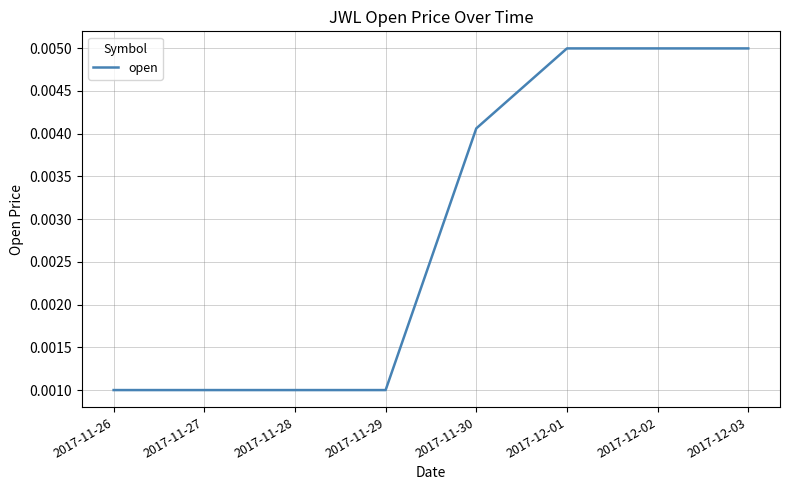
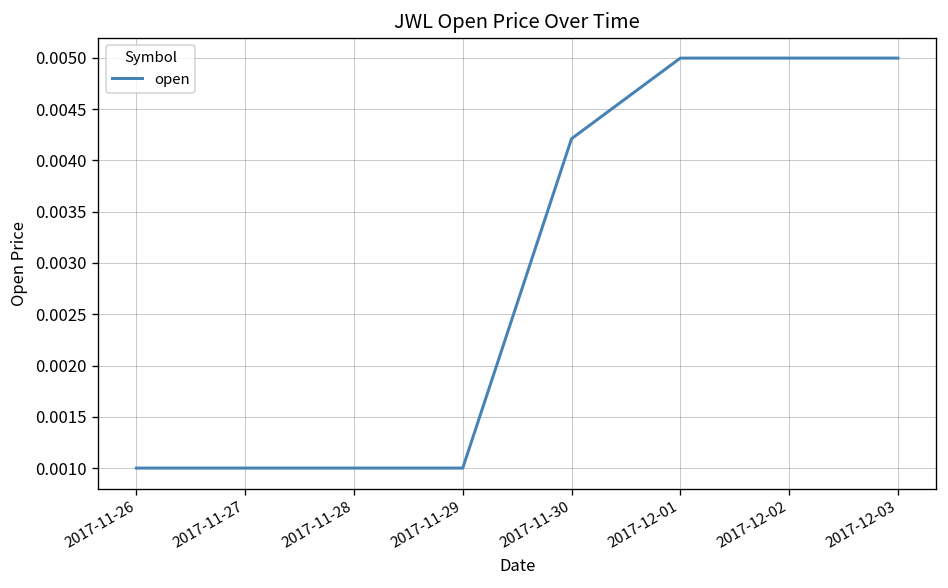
2017-11-30: 0.0041 -> 0.0042
